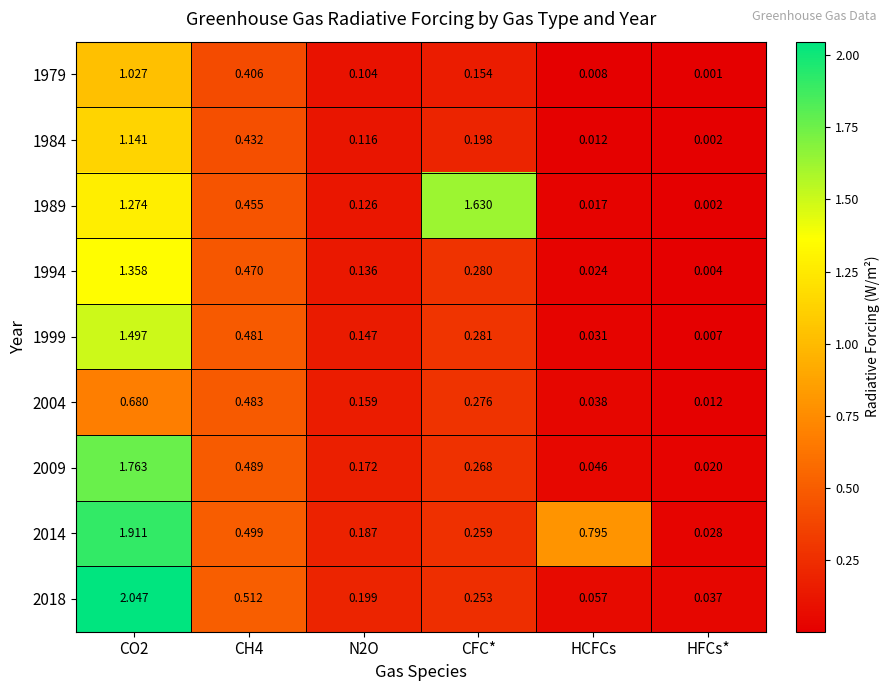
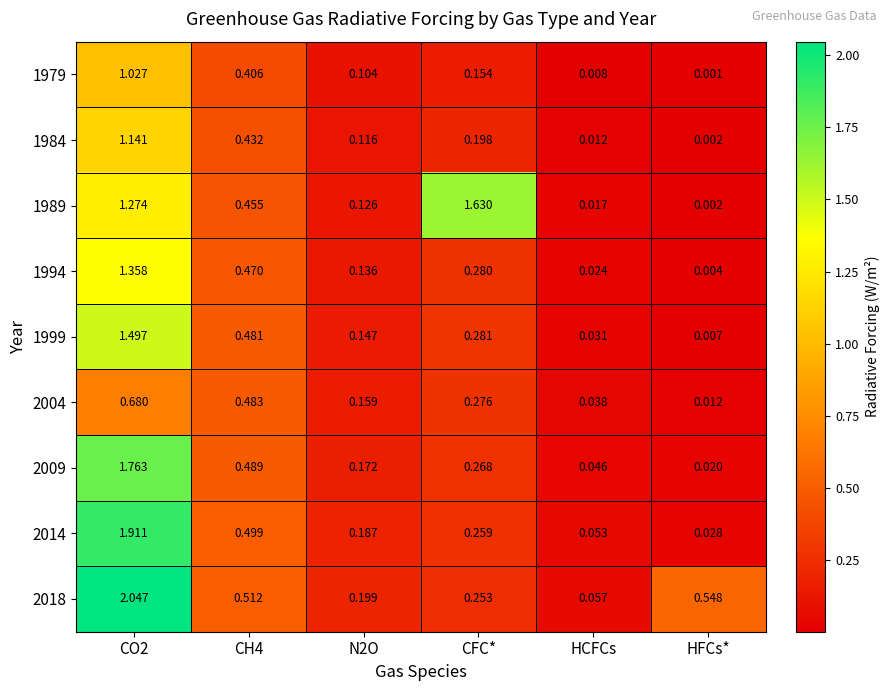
2014, HCFCs: 0.795 -> 0.053
2018, HFCs*: 0.037 -> 0.548
